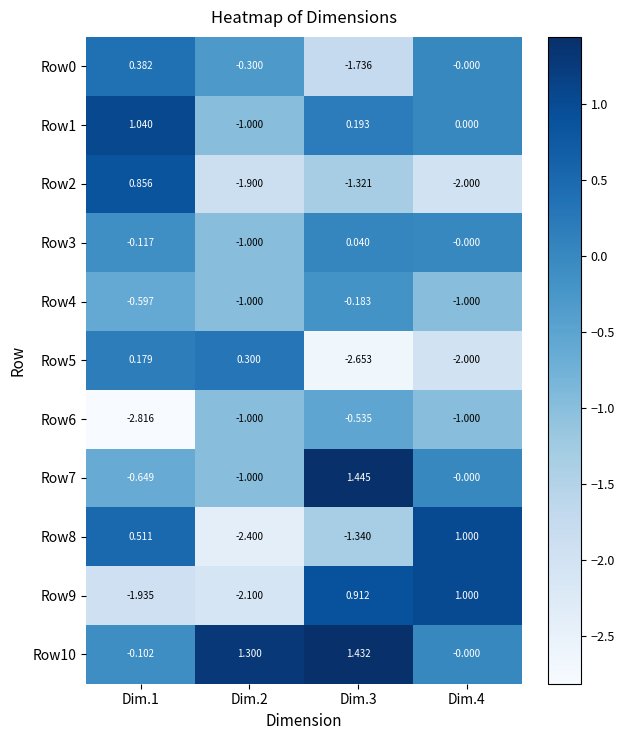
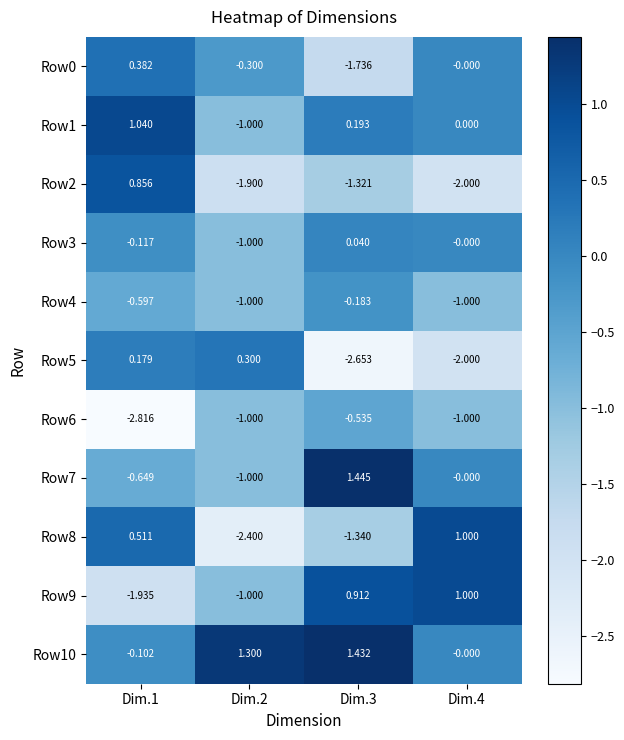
Row9, Dim.2: -2.100 -> -1.000
